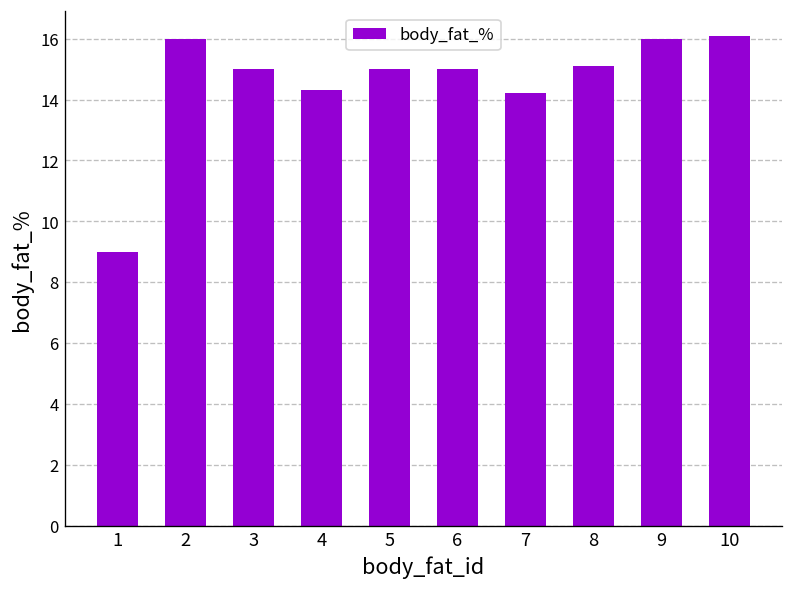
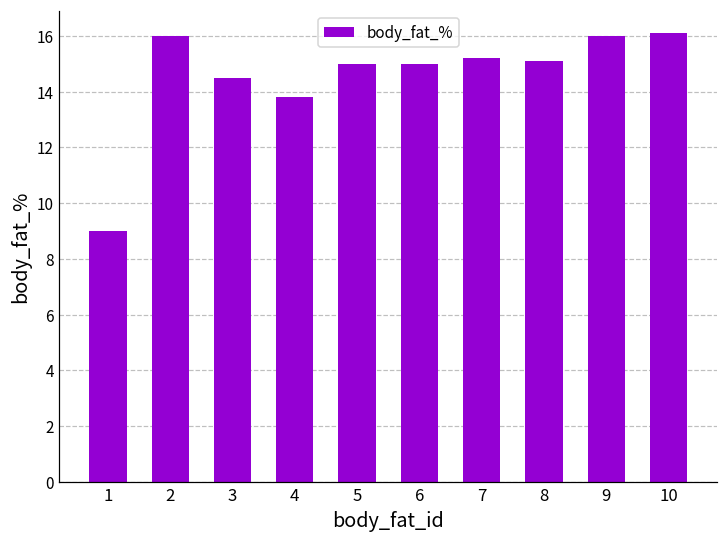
3: 15.0 -> 14.5
4: 14.3 -> 13.8
7: 14.2 -> 15.2
